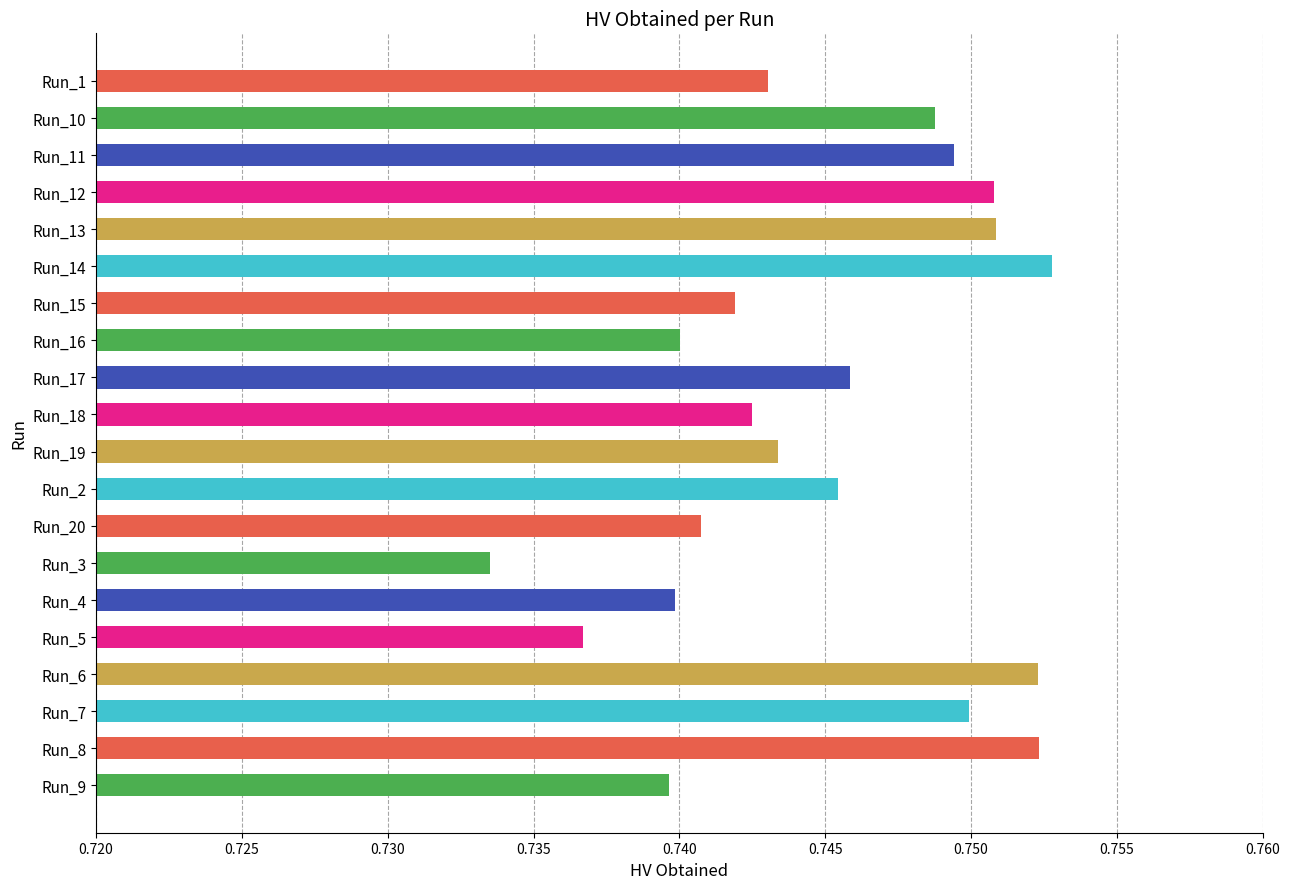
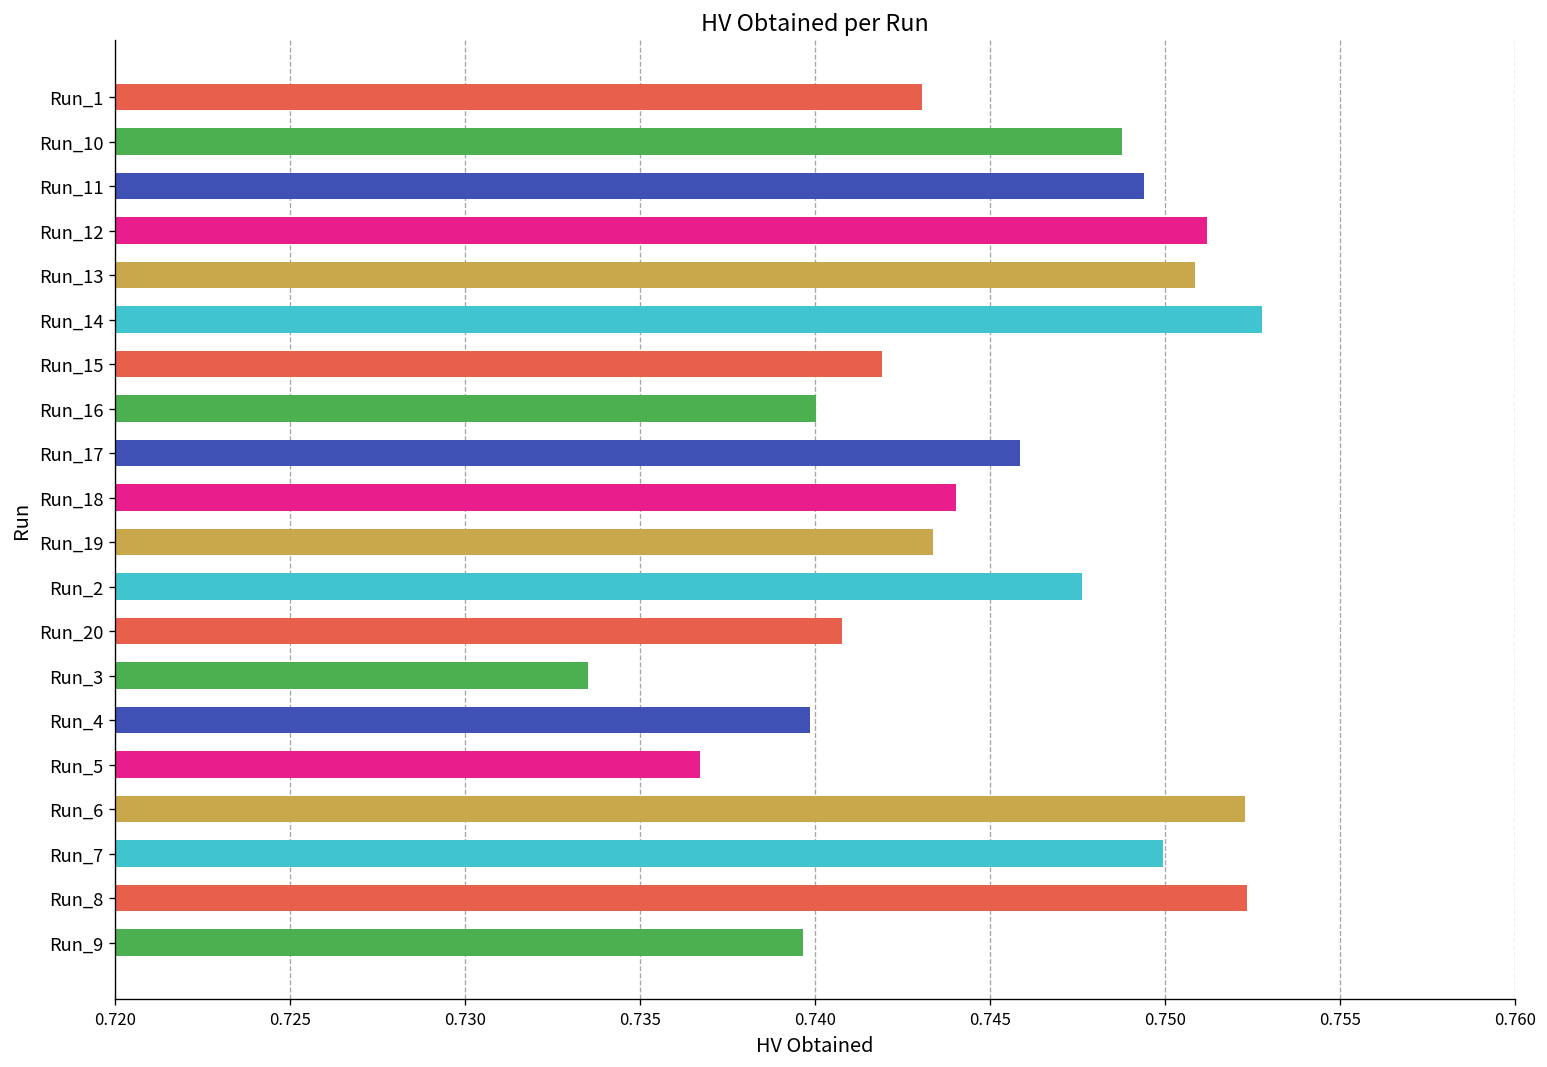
Run_12: 0.7508 -> 0.7512
Run_18: 0.7425 -> 0.7440
Run_2: 0.7455 -> 0.7476
